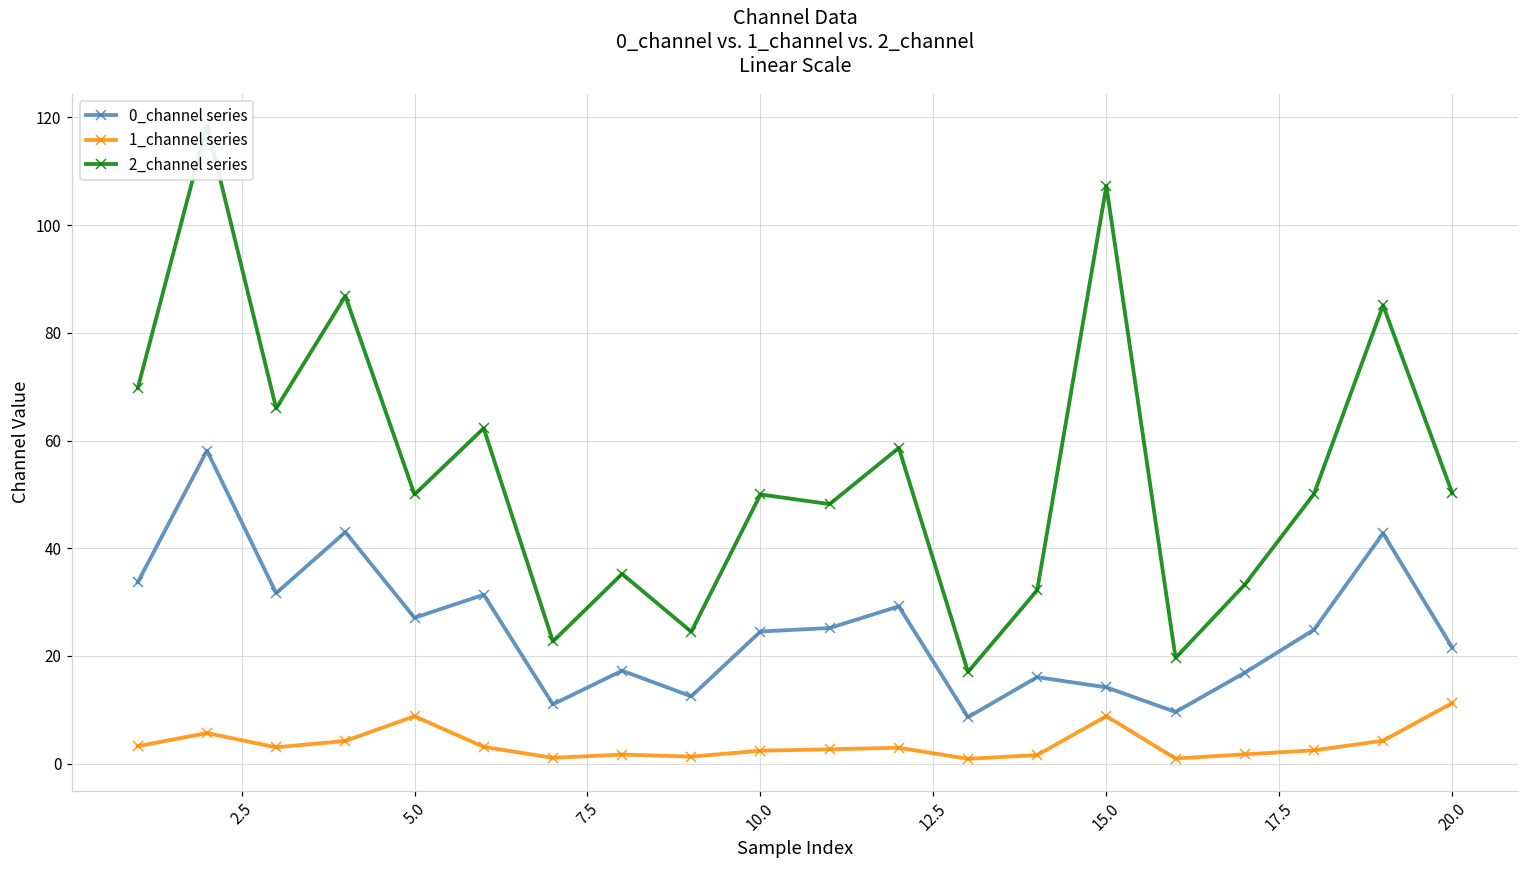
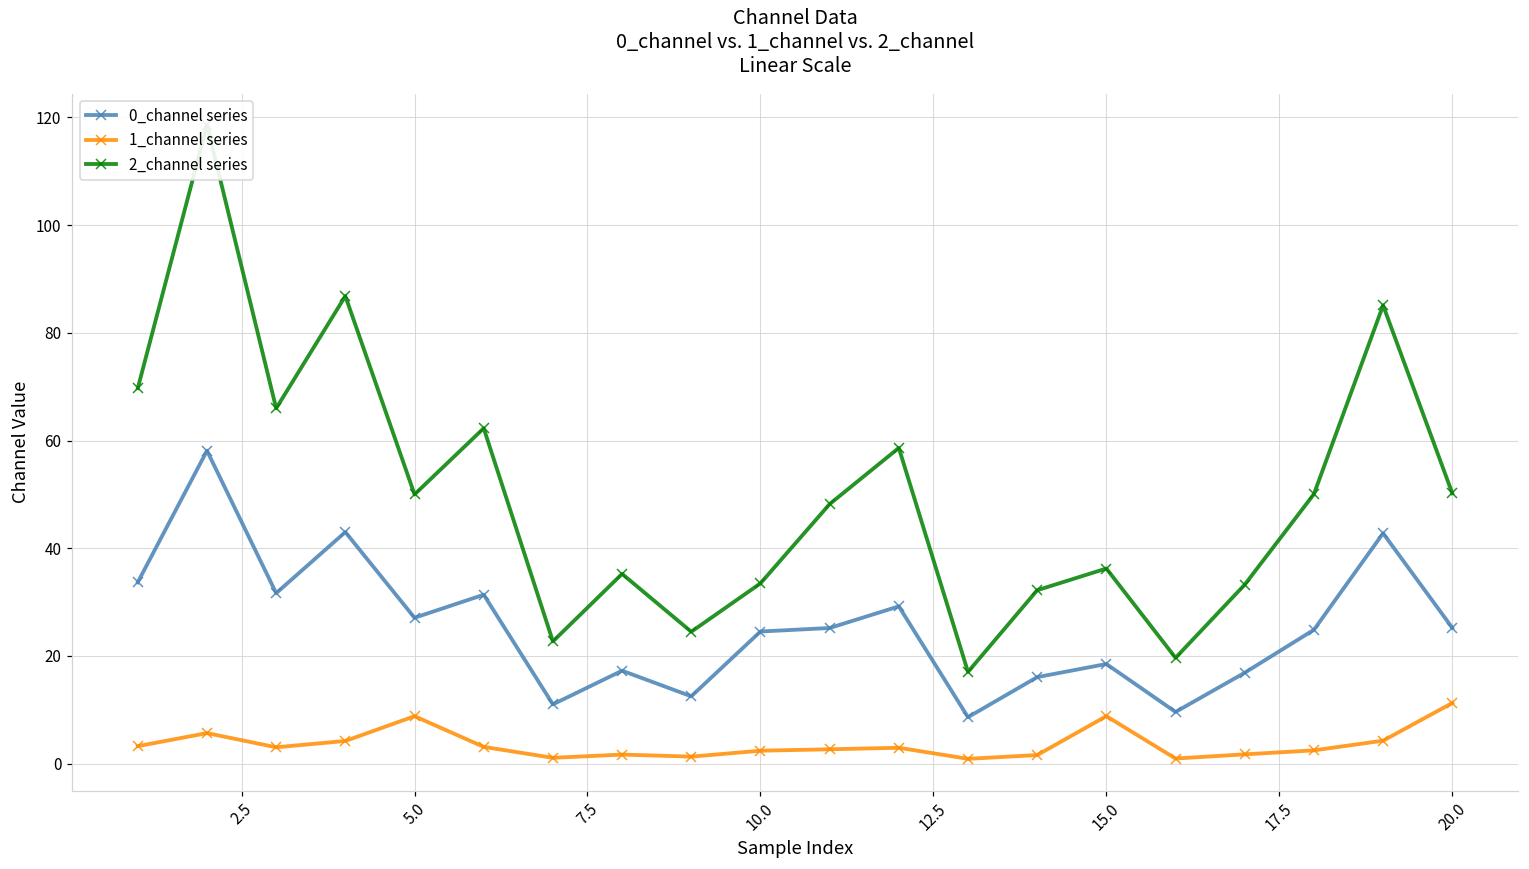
2_channel series, 10.0: 50 -> 33
0_channel series, 15.0: 14 -> 18
2_channel series, 15.0: 107 -> 36
0_channel series, 20.0: 22 -> 25
